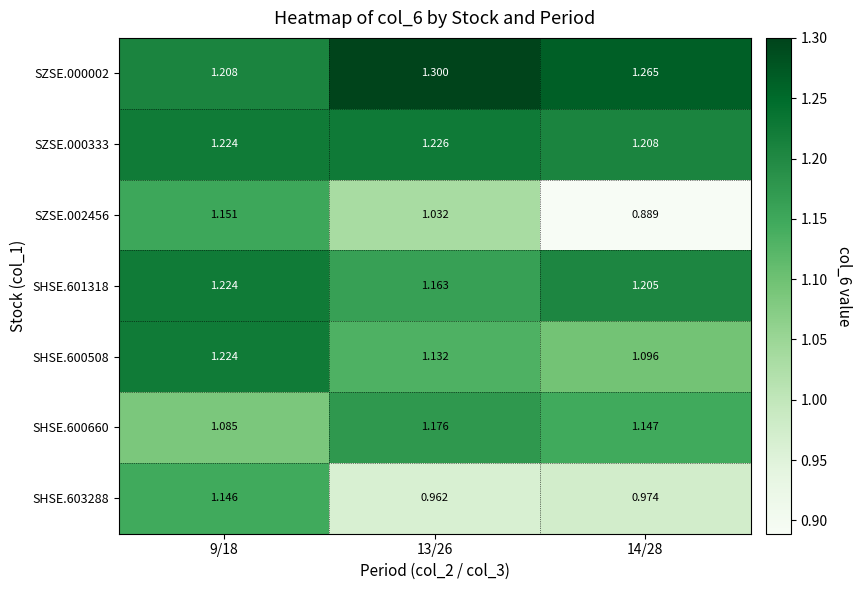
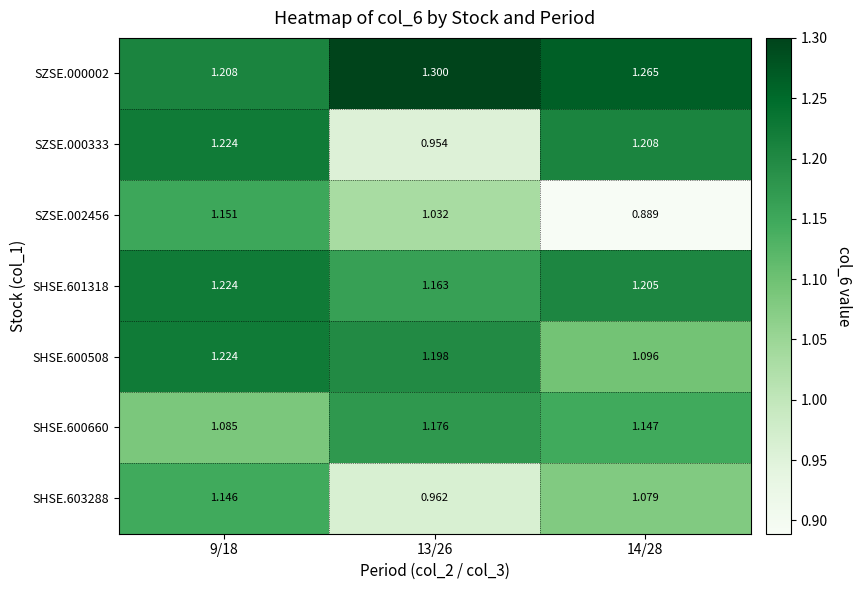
SZSE.000333, 13/26: 1.226 -> 0.954
SHSE.600508, 13/26: 1.132 -> 1.198
SHSE.603288, 14/28: 0.974 -> 1.079
